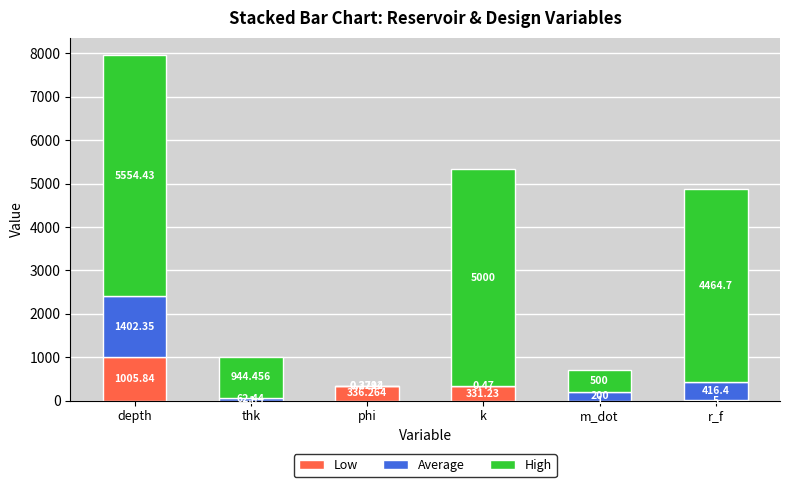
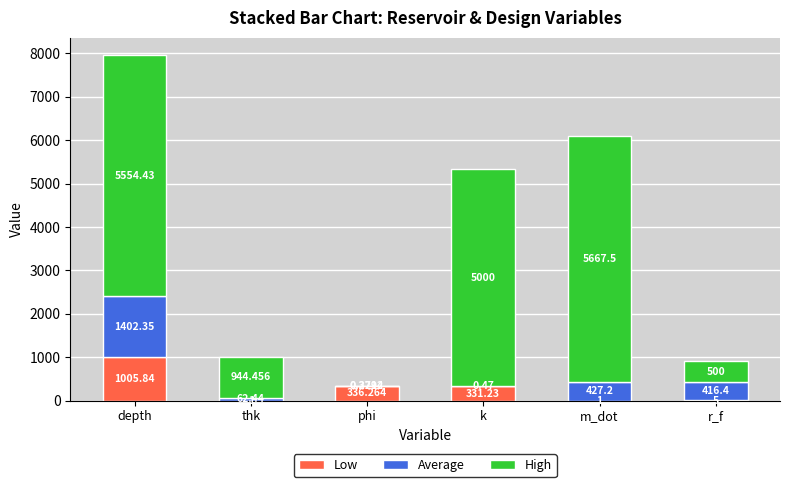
Average, m_dot: 200 -> 427.2
High, m_dot: 500 -> 5667.5
High, r_f: 4464.7 -> 500
